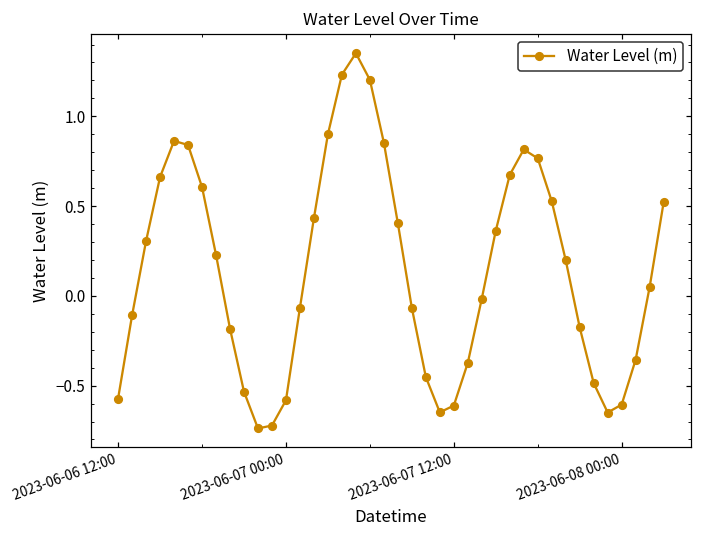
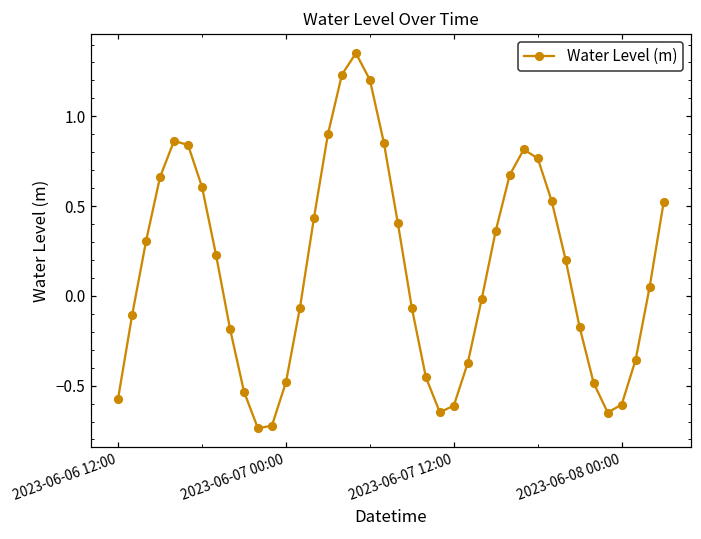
2023-06-07 00:00: -0.58 -> -0.48
